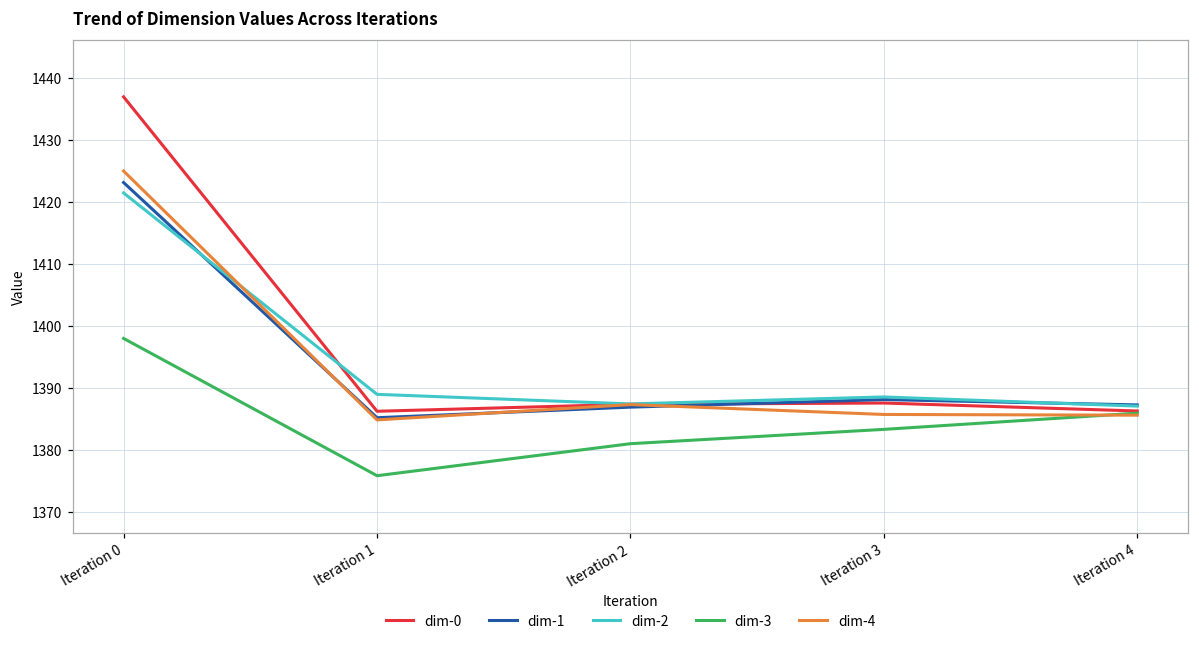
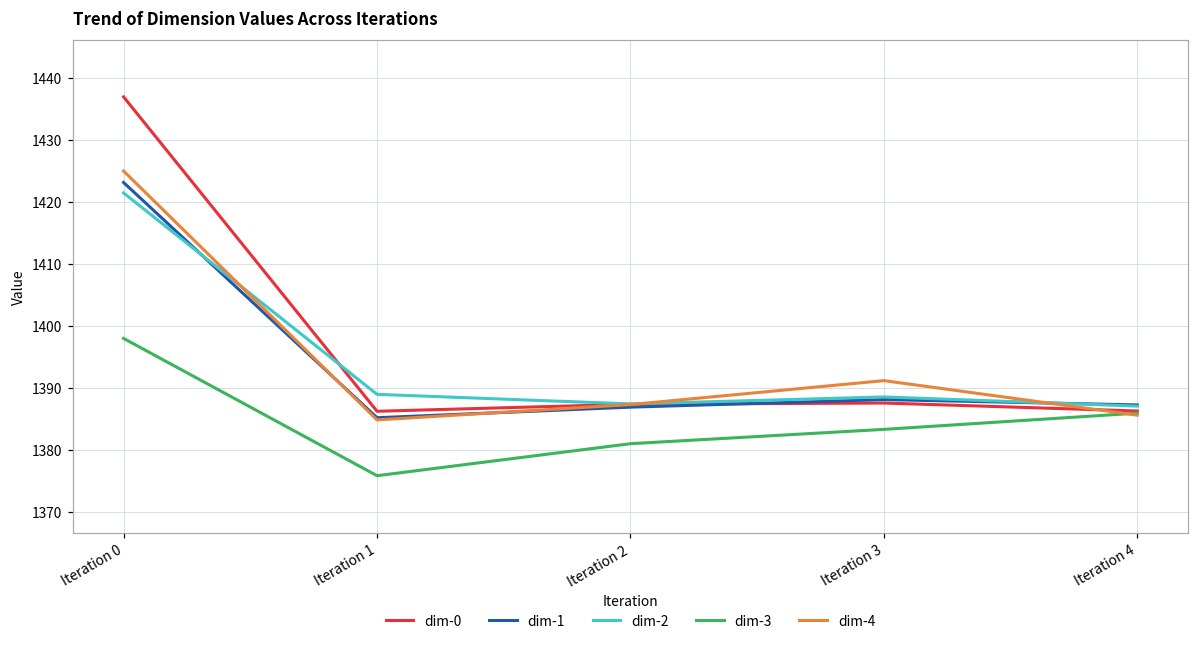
dim-4, Iteration 3: 1386 -> 1391
